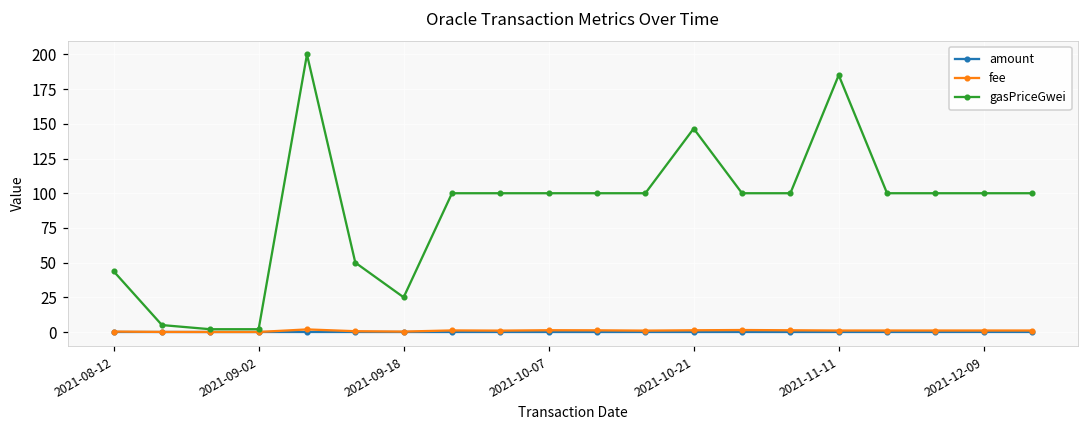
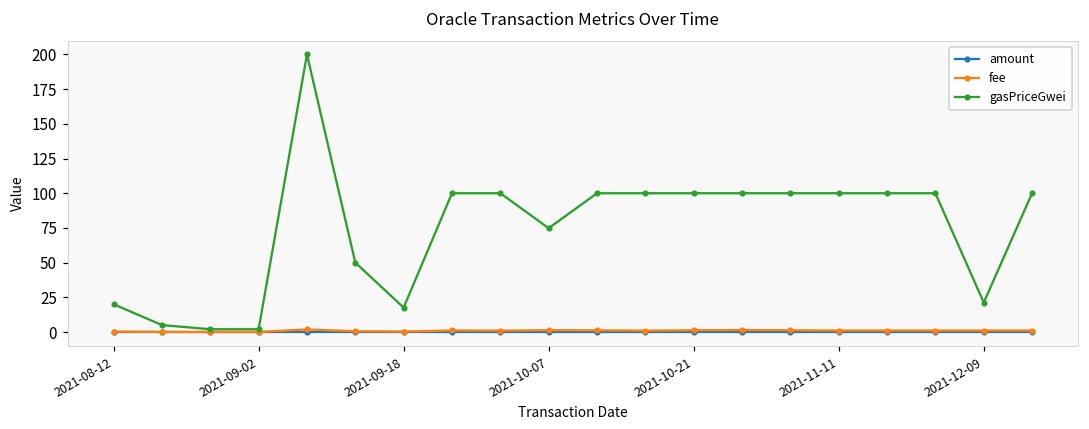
gasPriceGwei, 2021-08-12: 44 -> 20
gasPriceGwei, 2021-09-18: 25 -> 18
gasPriceGwei, 2021-10-07: 100 -> 75
gasPriceGwei, 2021-10-21: 147 -> 100
gasPriceGwei, 2021-11-11: 185 -> 100
gasPriceGwei, 2021-12-09: 100 -> 21
